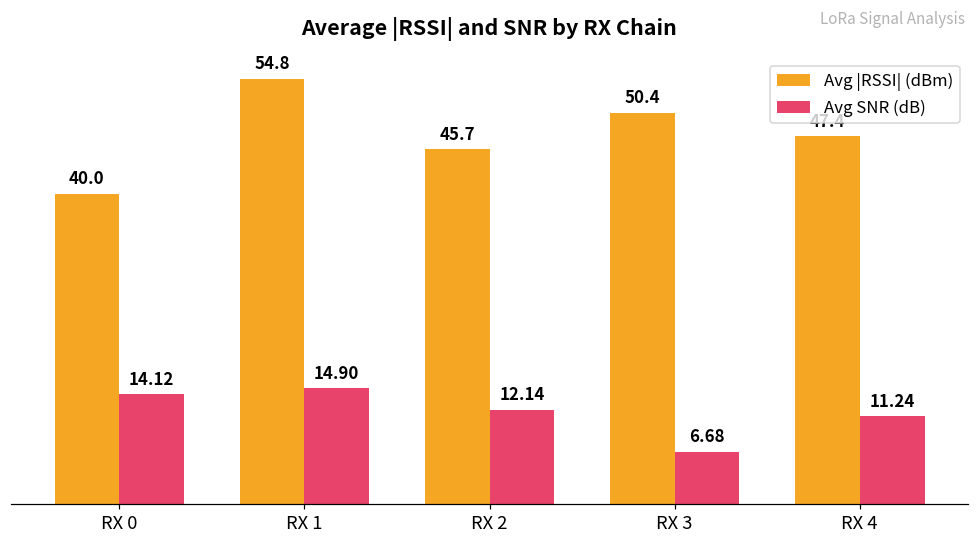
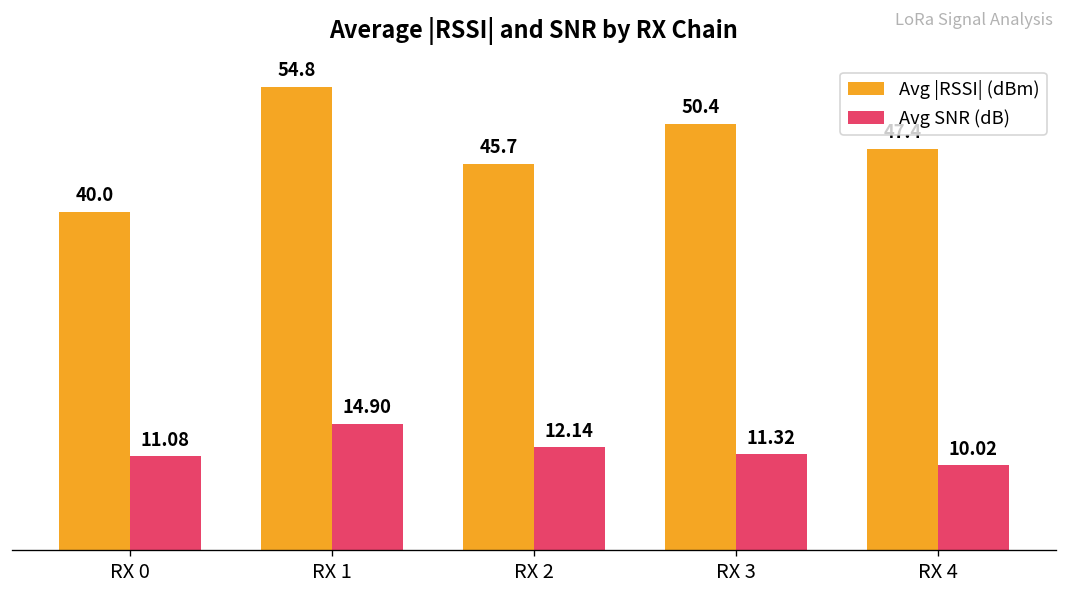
Avg SNR (dB), RX 0: 14.12 -> 11.08
Avg SNR (dB), RX 3: 6.68 -> 11.32
Avg SNR (dB), RX 4: 11.24 -> 10.02
